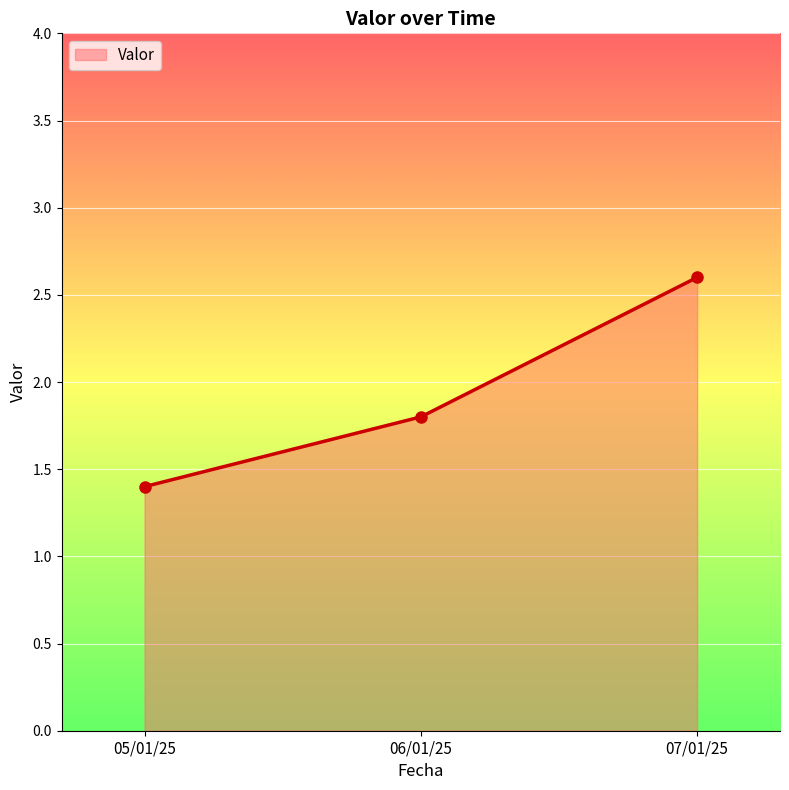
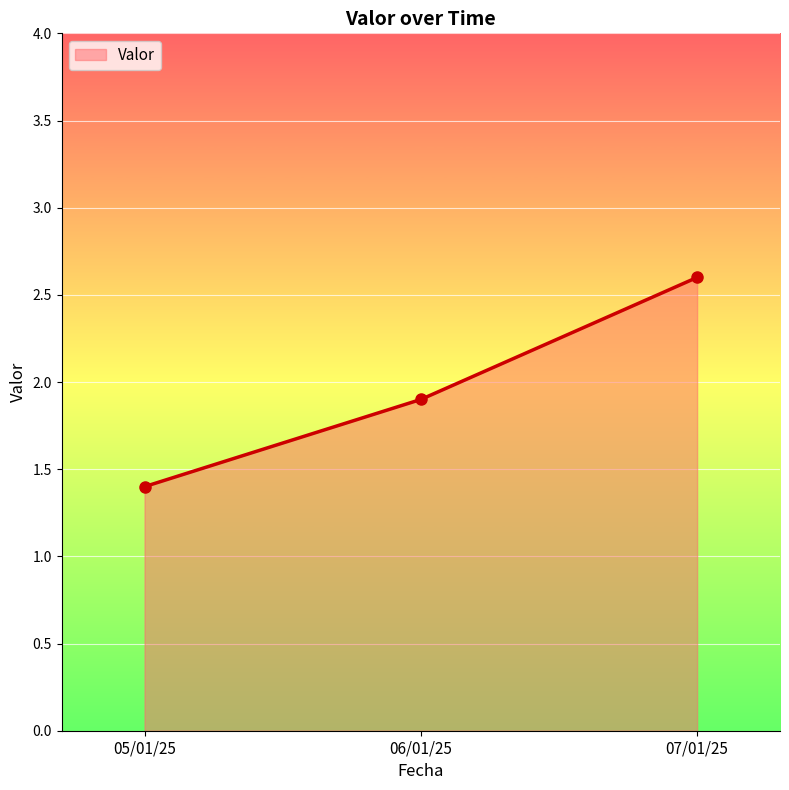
06/01/25: 1.8 -> 1.9
